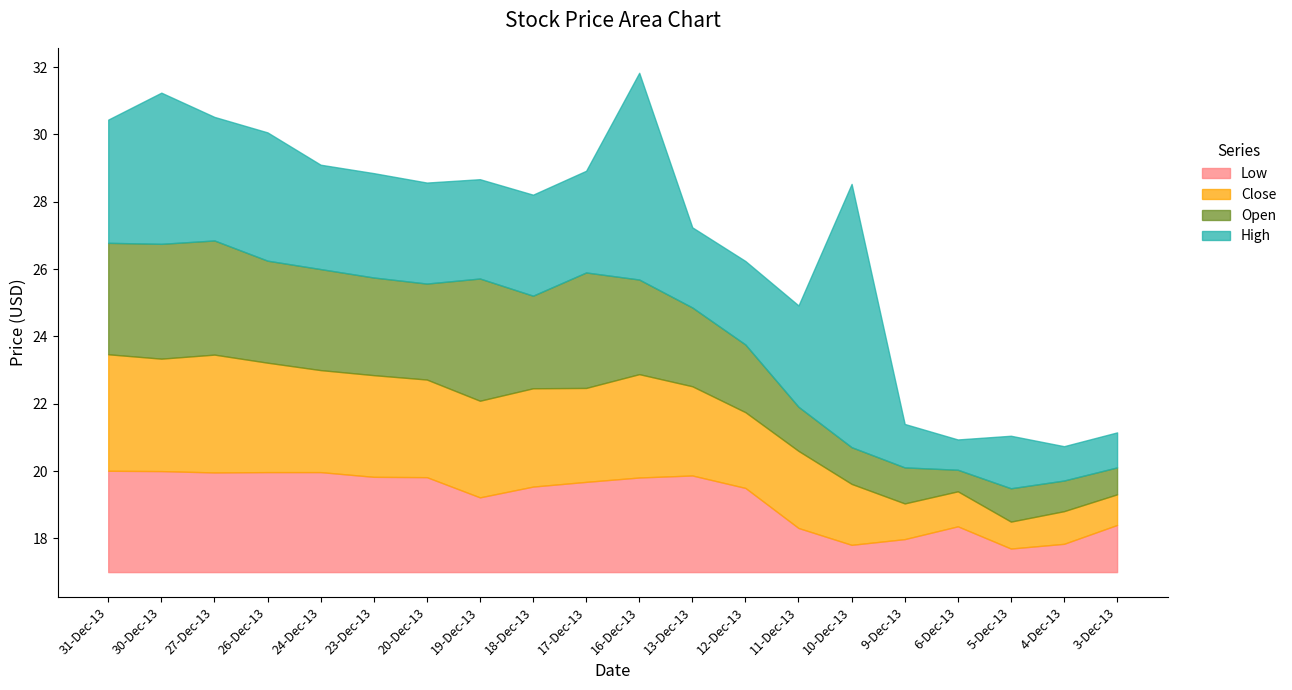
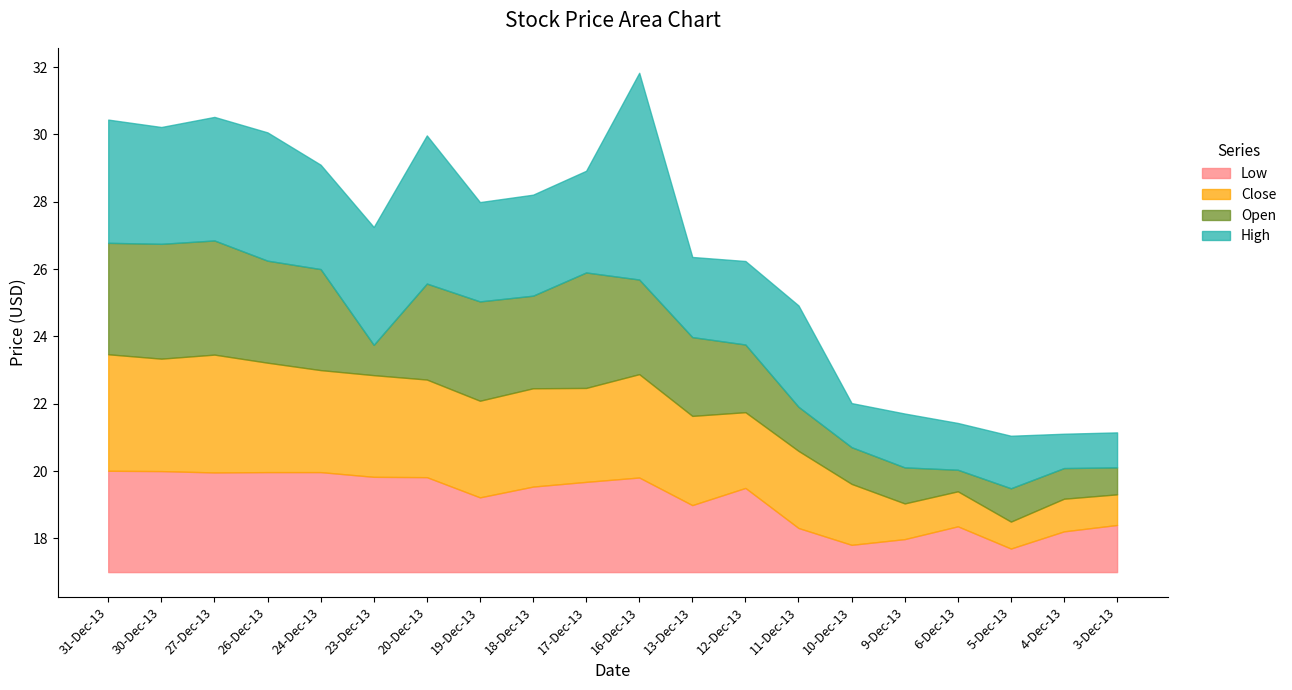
High, 30-Dec-13: 4.5 -> 3.5
Open, 23-Dec-13: 2.9 -> 0.9
High, 23-Dec-13: 3.1 -> 3.5
High, 20-Dec-13: 3.0 -> 4.4
Open, 19-Dec-13: 3.6 -> 2.9
Low, 13-Dec-13: 19.9 -> 19.0
High, 10-Dec-13: 7.8 -> 1.3
High, 9-Dec-13: 1.3 -> 1.6
High, 6-Dec-13: 0.9 -> 1.4
Low, 4-Dec-13: 17.8 -> 18.2
